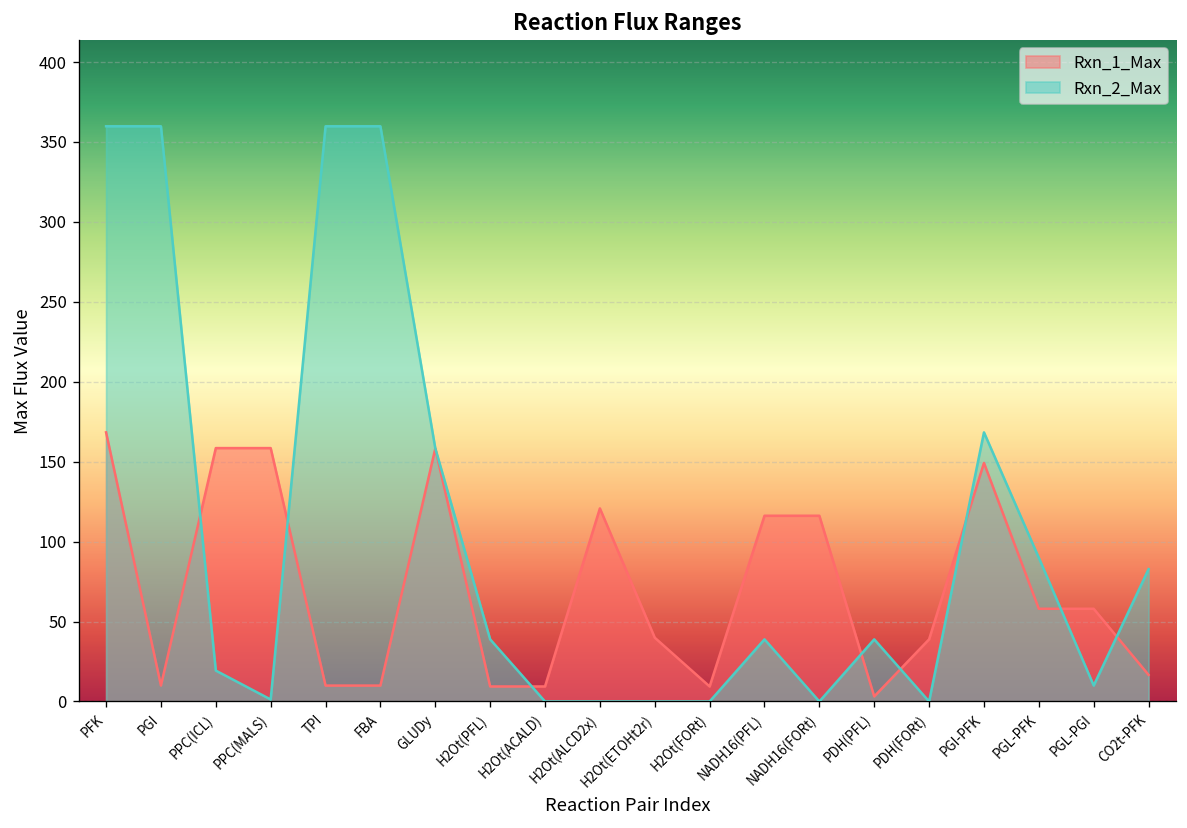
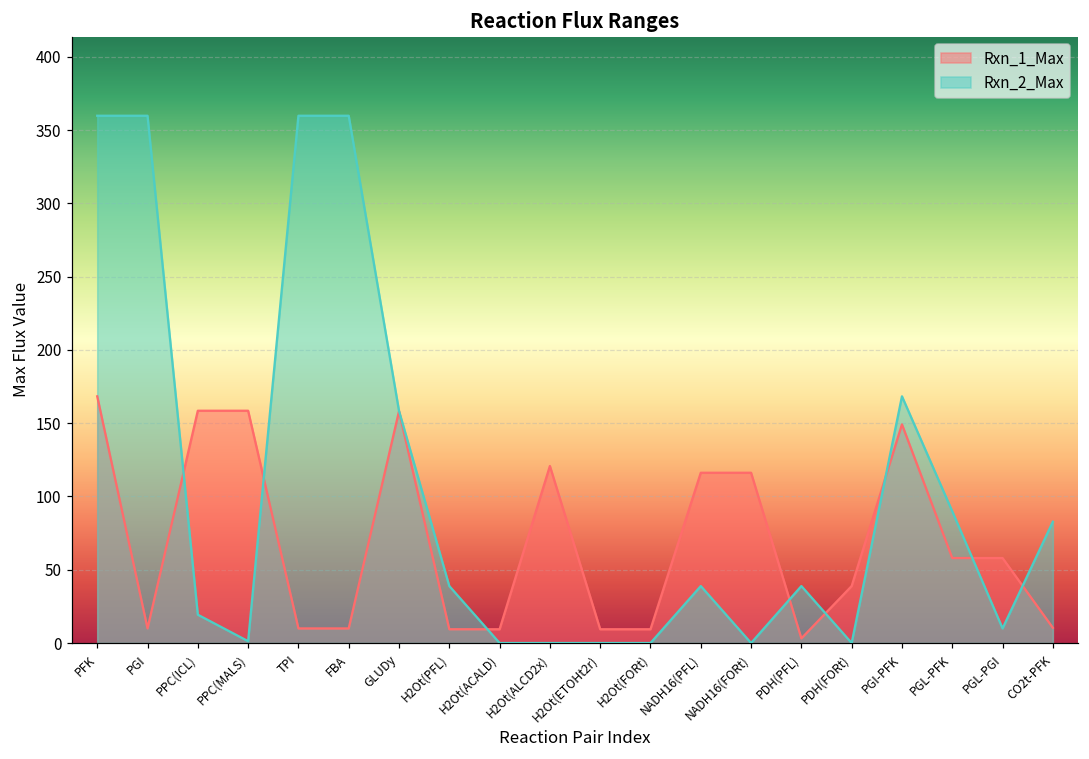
Rxn_1_Max, H2Ot(ETOHt2r): 40 -> 9
Rxn_1_Max, CO2t-PFK: 17 -> 10
